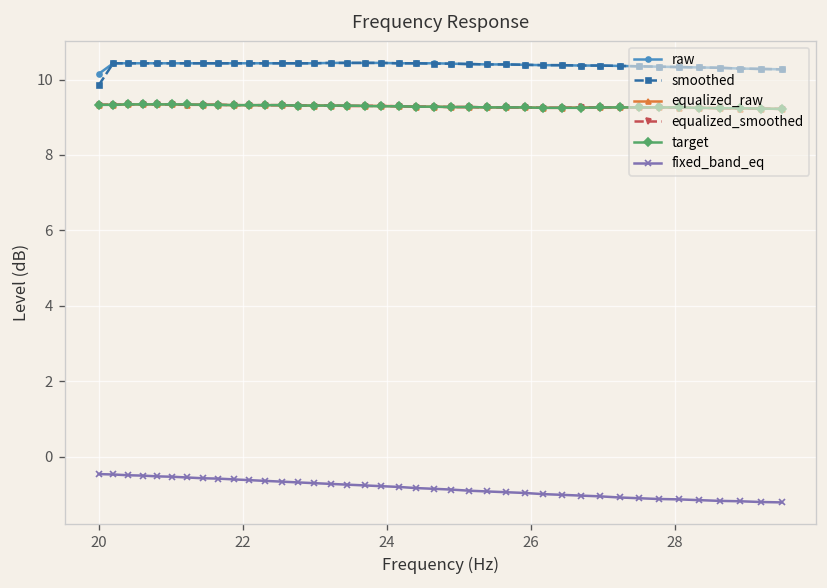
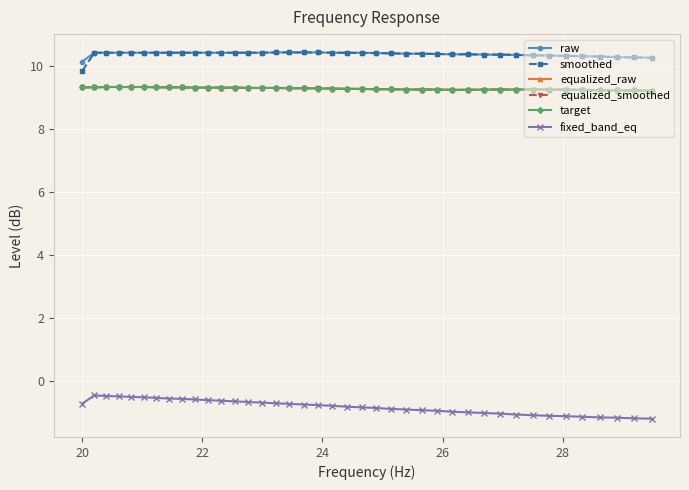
fixed_band_eq, 20: -0.5 -> -0.7
